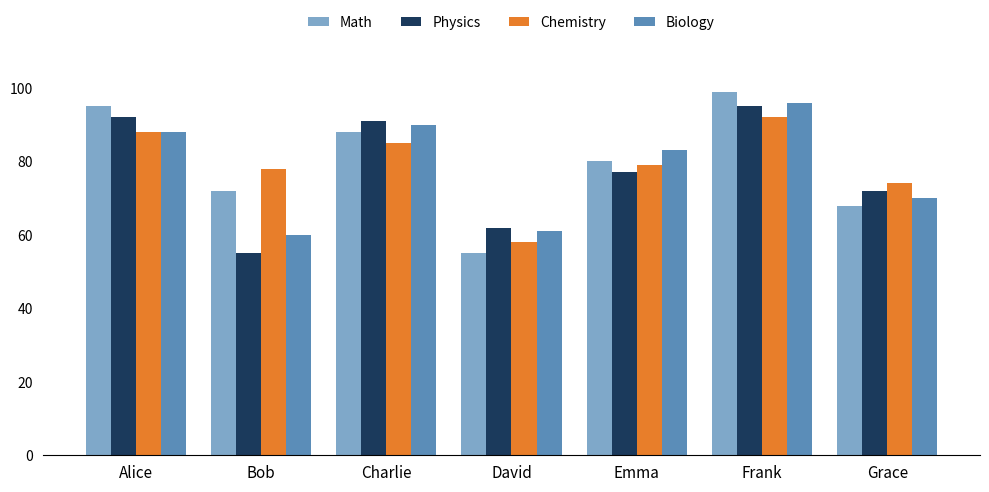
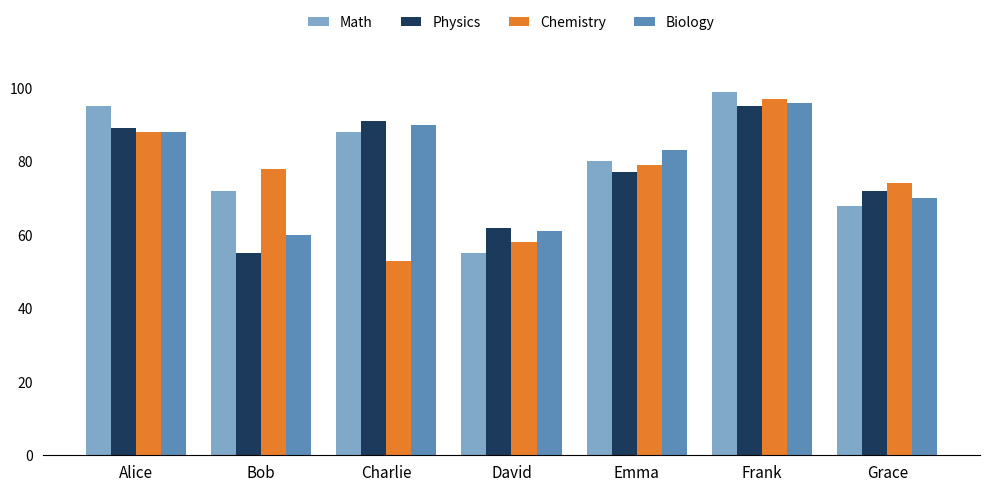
Physics, Alice: 92 -> 89
Chemistry, Charlie: 85 -> 53
Chemistry, Frank: 92 -> 97
